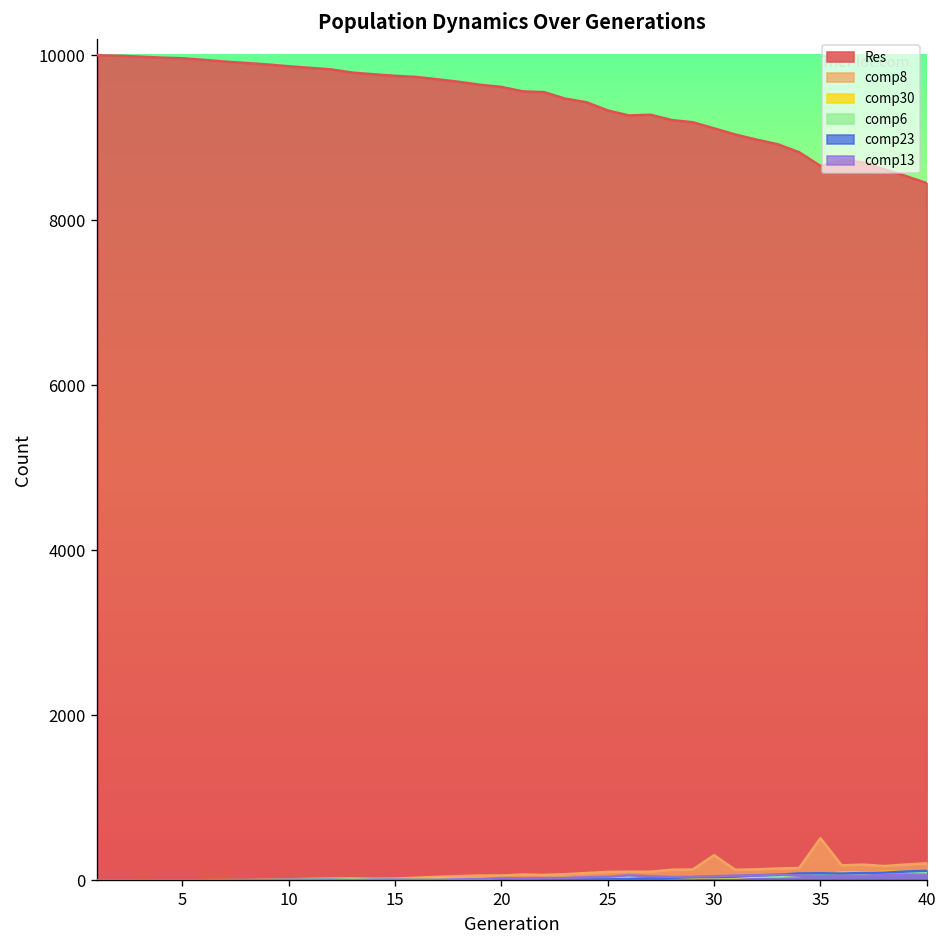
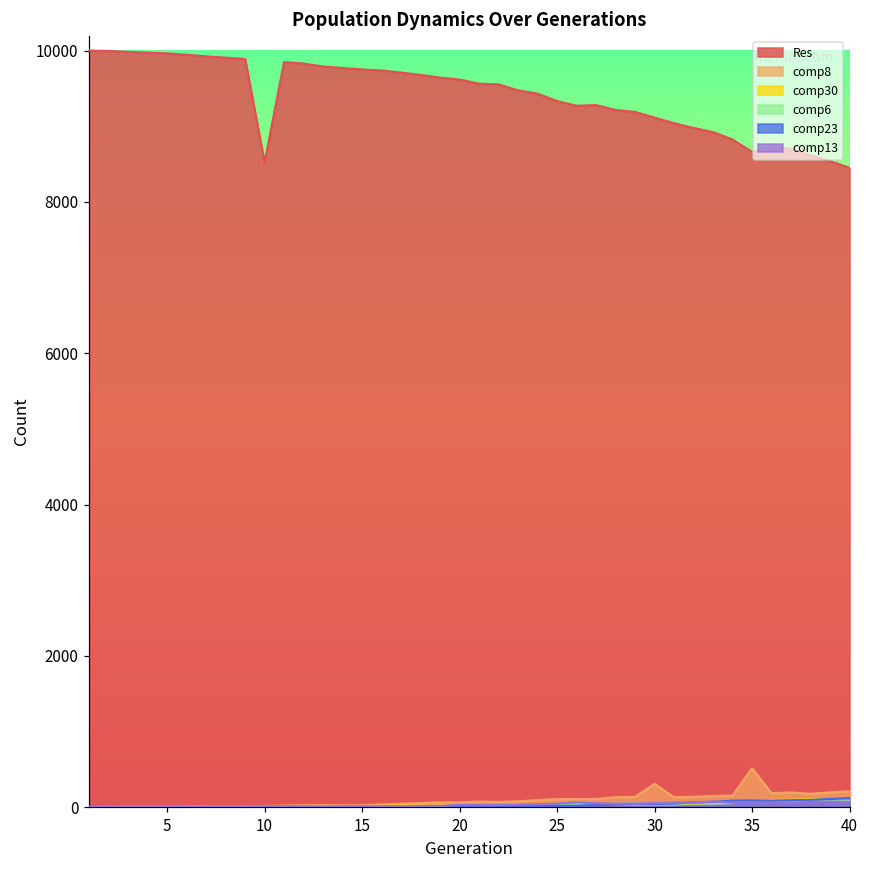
Res, 10: 9900 -> 8500
